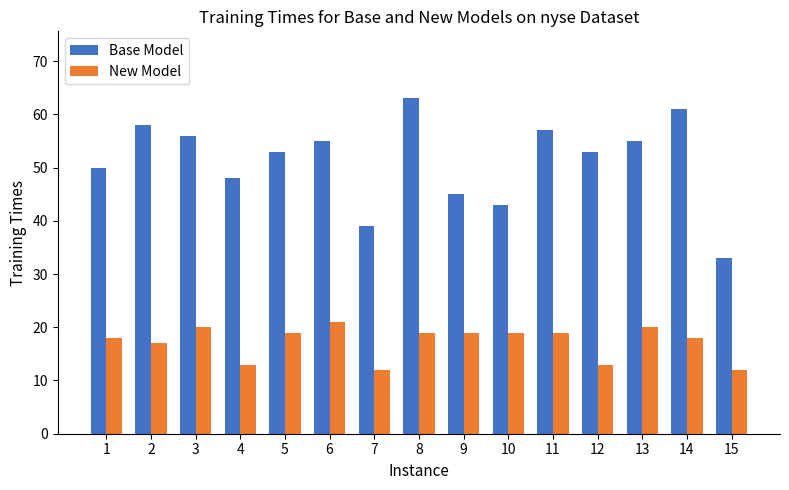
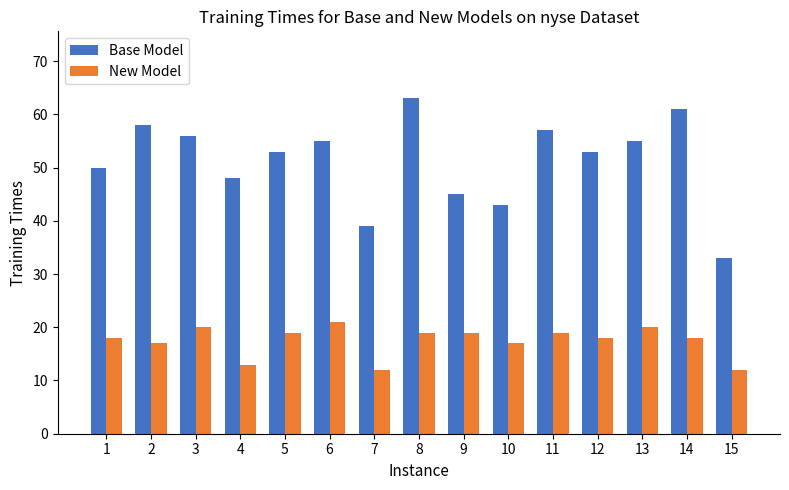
New Model, 10: 19 -> 17
New Model, 12: 13 -> 18
